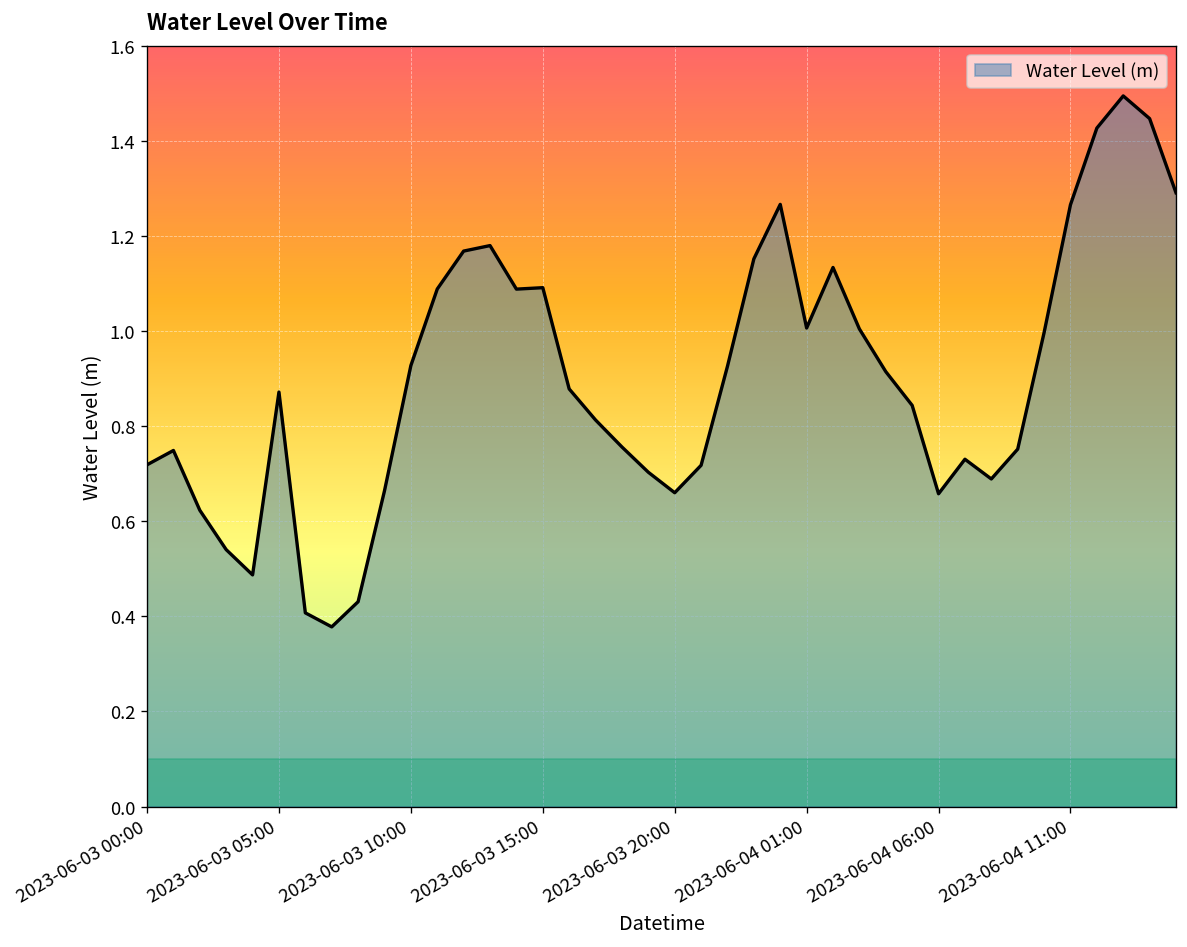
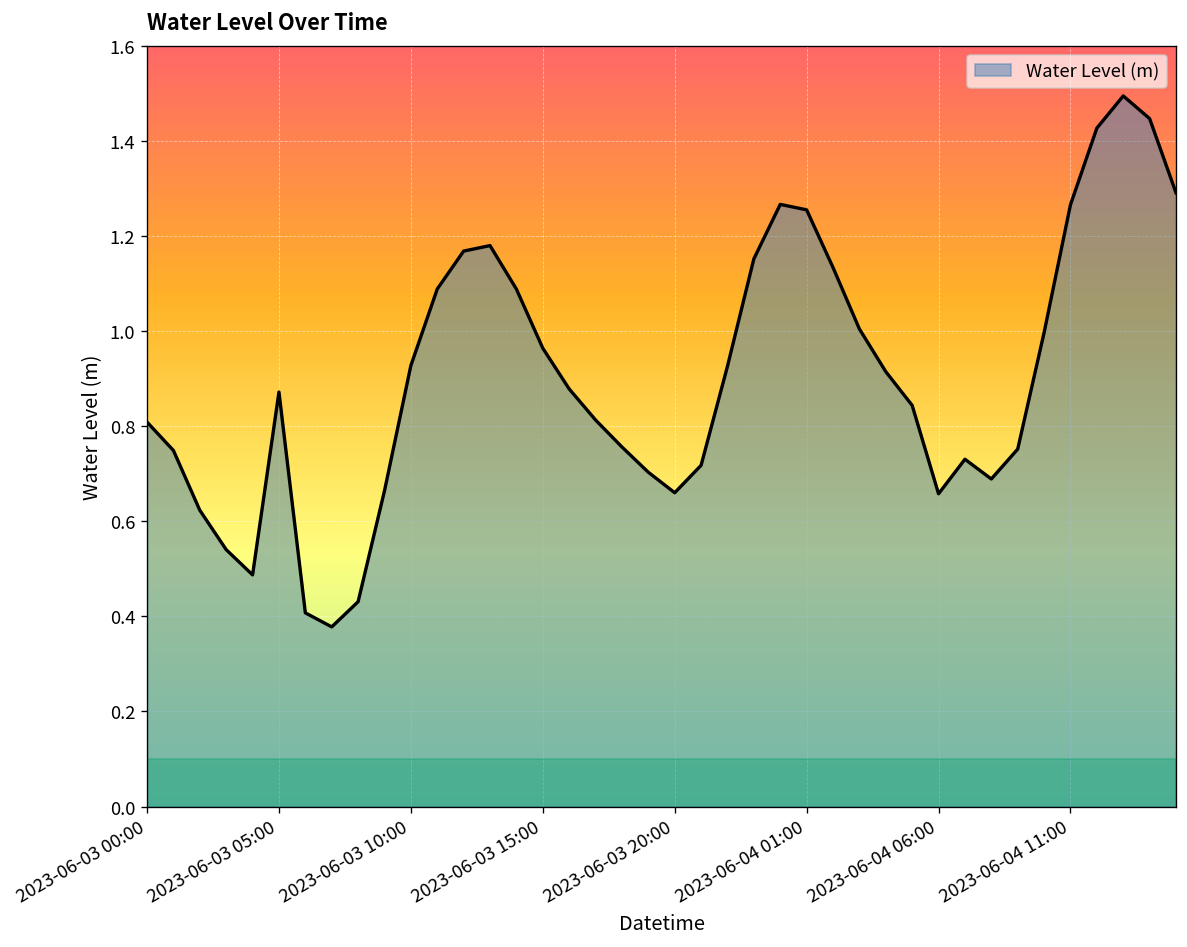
2023-06-03 00:00: 0.72 -> 0.81
2023-06-03 15:00: 1.09 -> 0.96
2023-06-04 01:00: 1.01 -> 1.25
